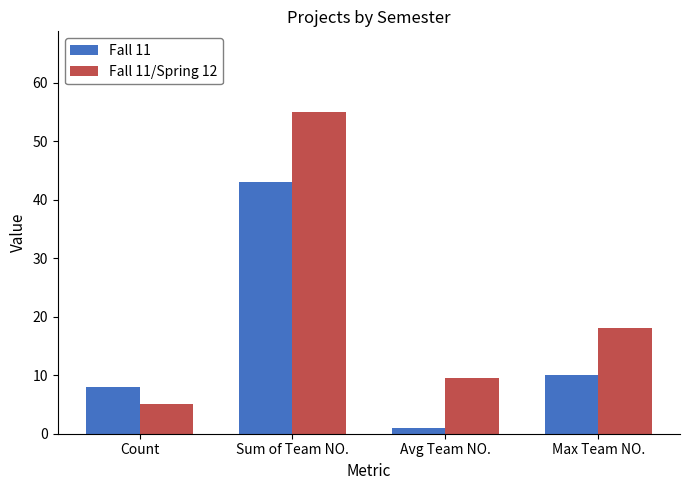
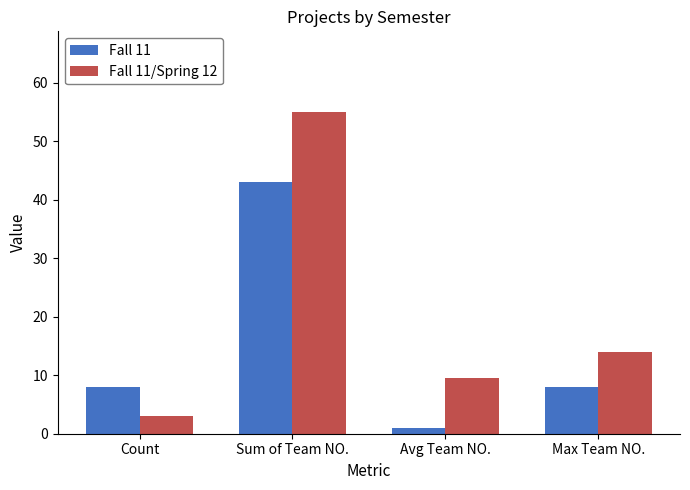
Fall 11/Spring 12, Count: 5 -> 3
Fall 11, Max Team NO.: 10 -> 8
Fall 11/Spring 12, Max Team NO.: 18 -> 14
